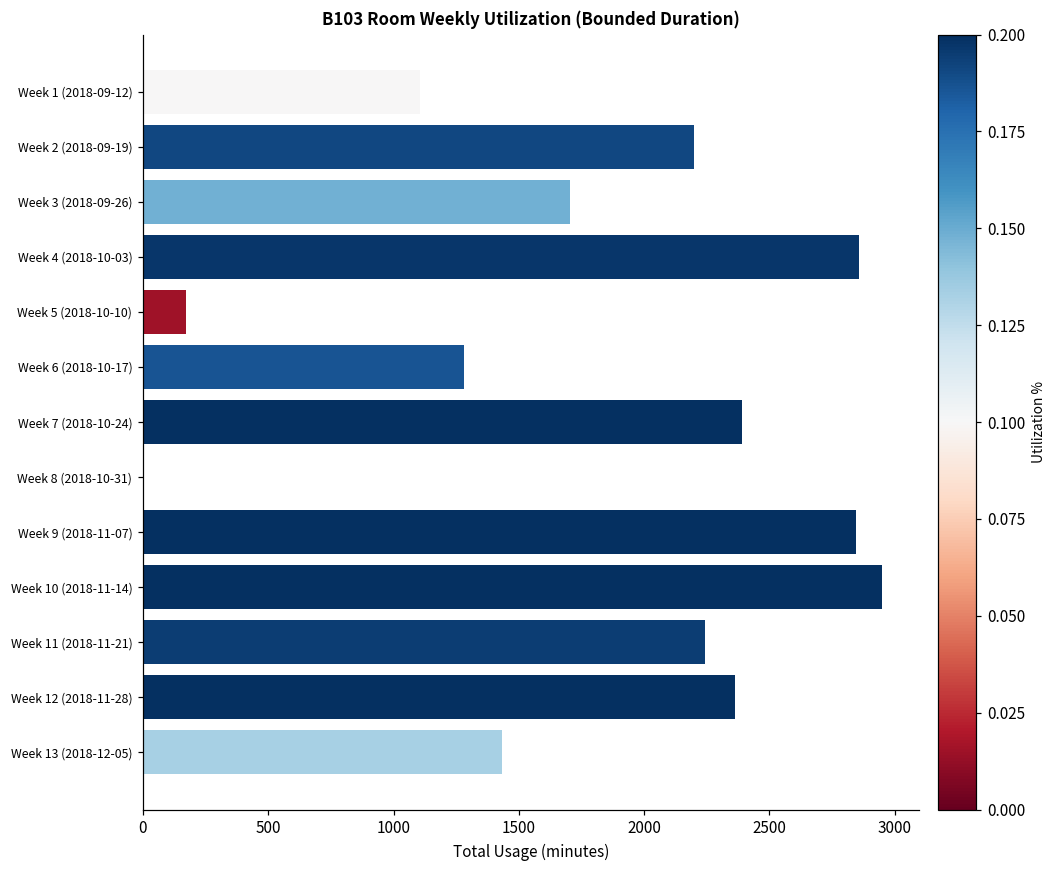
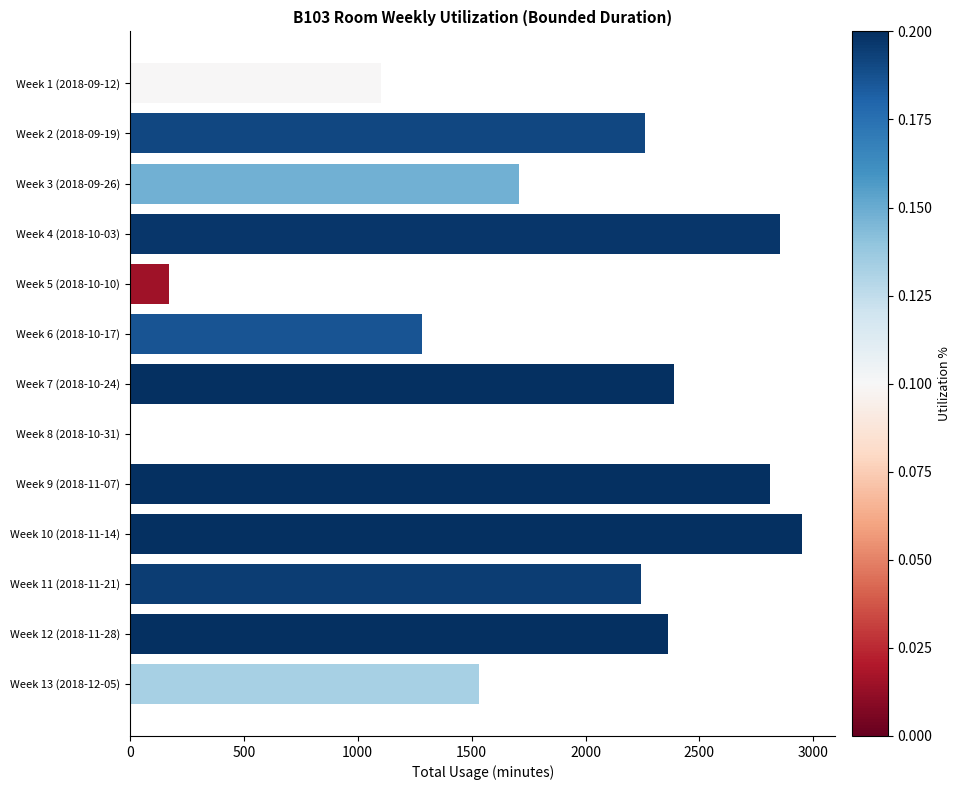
Week 2 (2018-09-19): 2200 -> 2260
Week 9 (2018-11-07): 2850 -> 2810
Week 13 (2018-12-05): 1430 -> 1530
